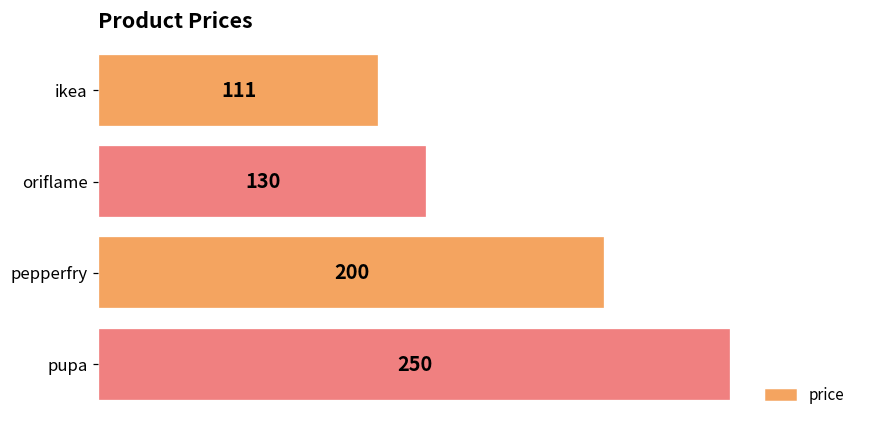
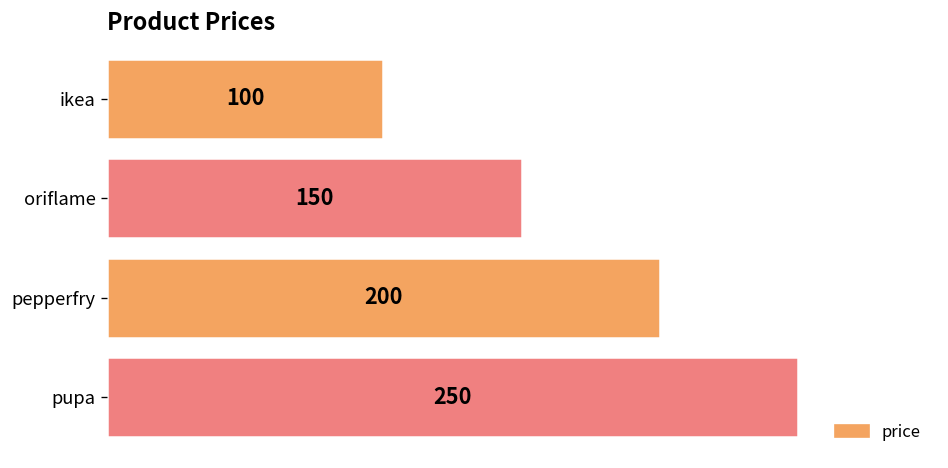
ikea: 111 -> 100
oriflame: 130 -> 150
